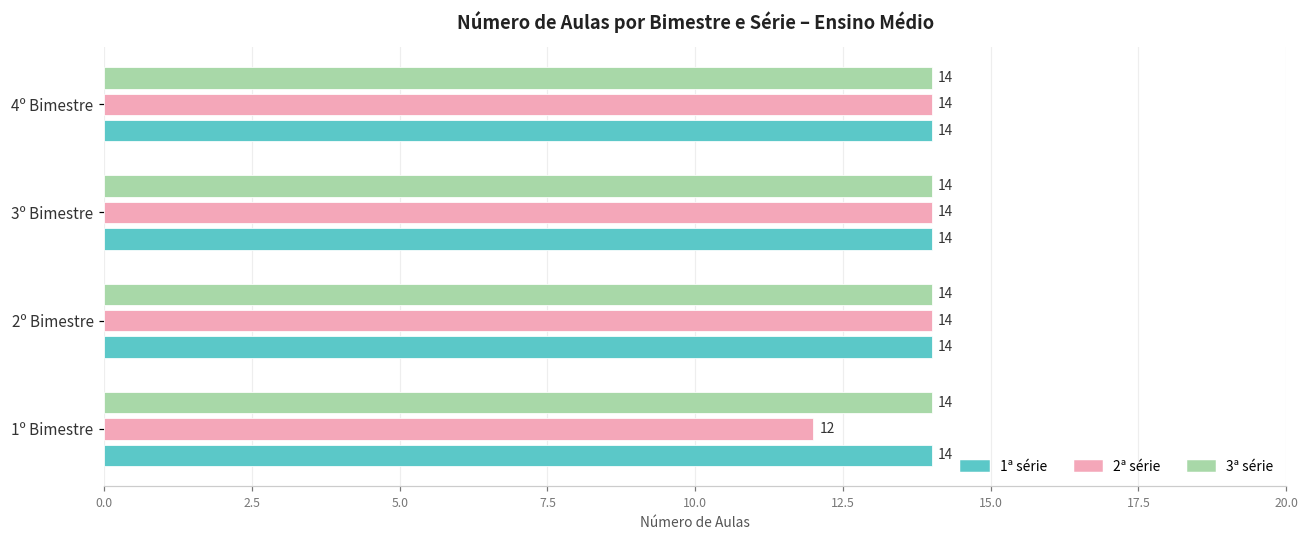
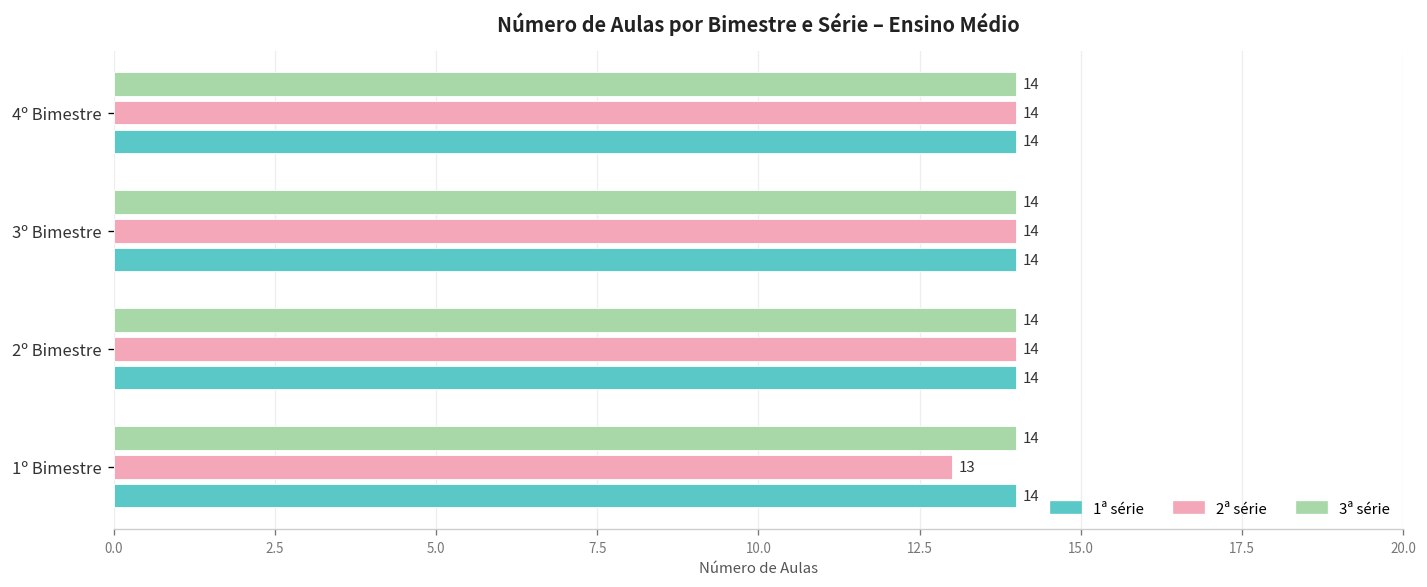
2ª série, 1º Bimestre: 12 -> 13
